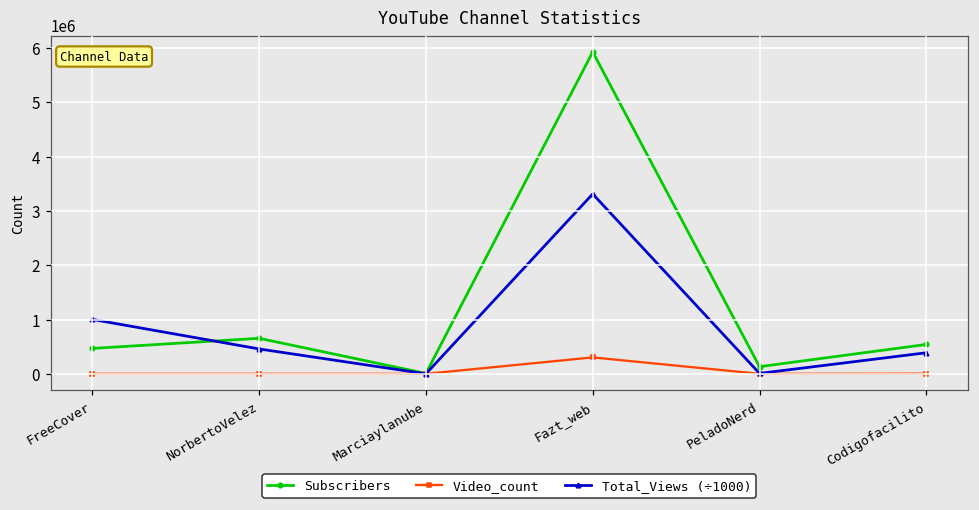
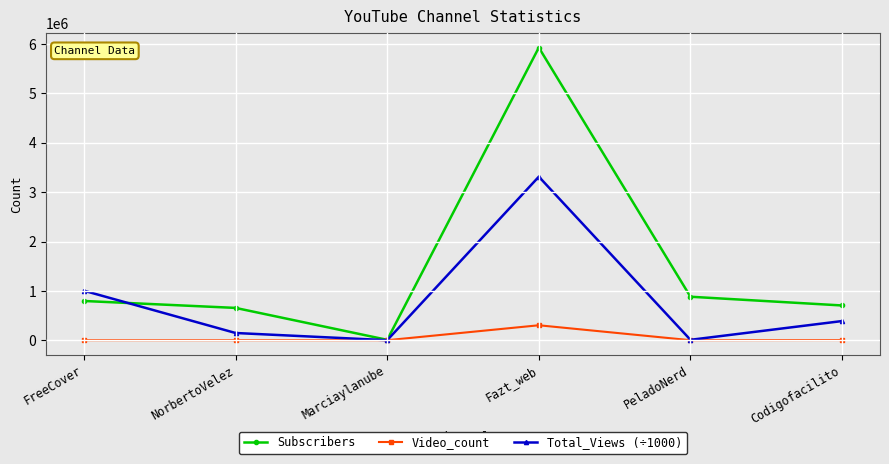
Subscribers, FreeCover: 500000 -> 800000
Total_Views (÷1000), NorbertoVelez: 500000 -> 100000
Subscribers, PeladoNerd: 100000 -> 900000
Subscribers, Codigofacilito: 500000 -> 700000
